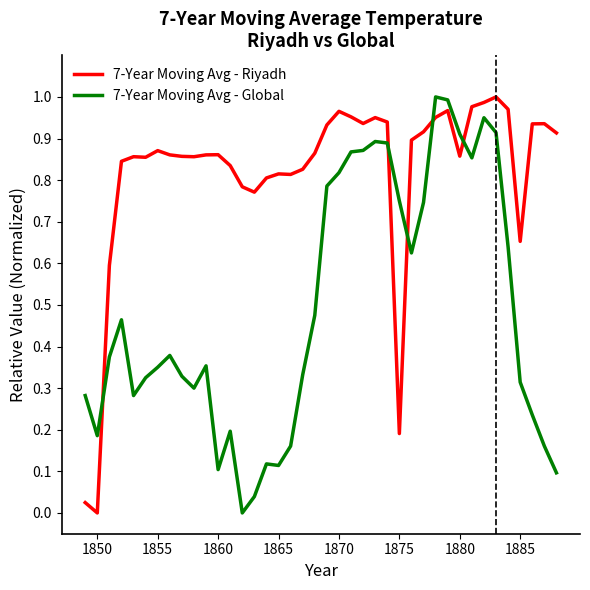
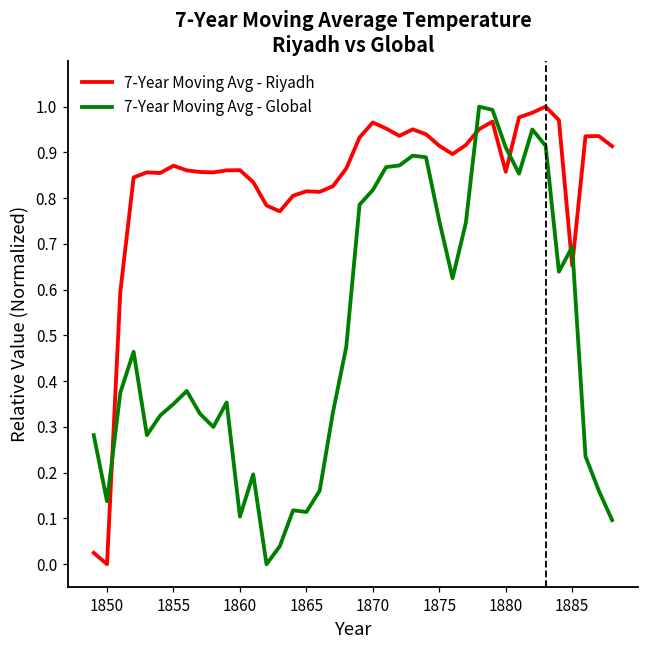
7-Year Moving Avg - Global, 1850: 0.19 -> 0.14
7-Year Moving Avg - Riyadh, 1875: 0.19 -> 0.91
7-Year Moving Avg - Global, 1885: 0.31 -> 0.69
